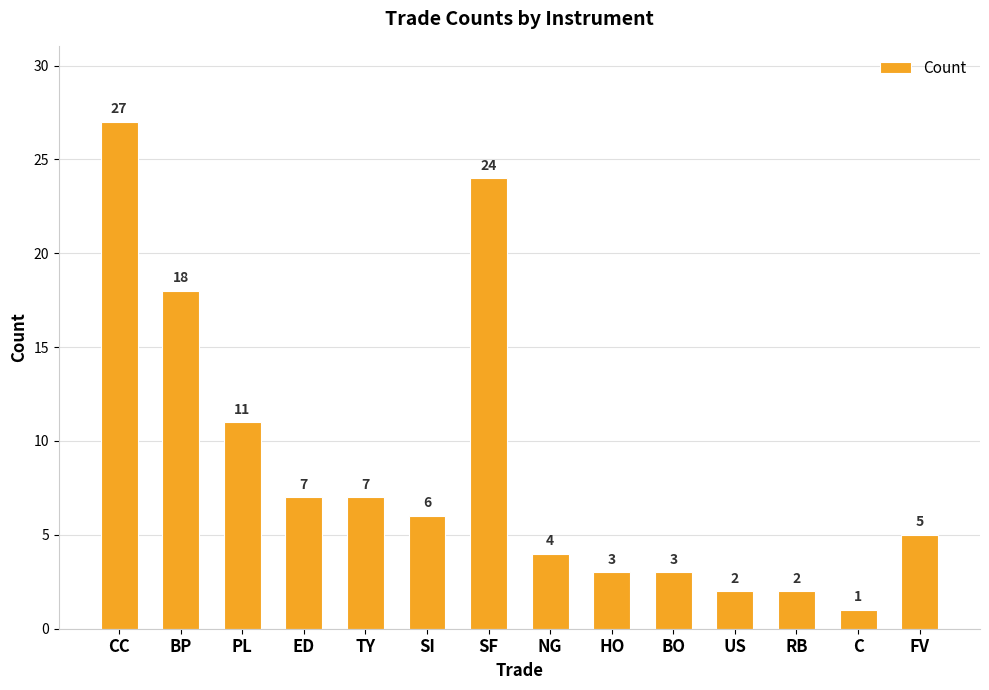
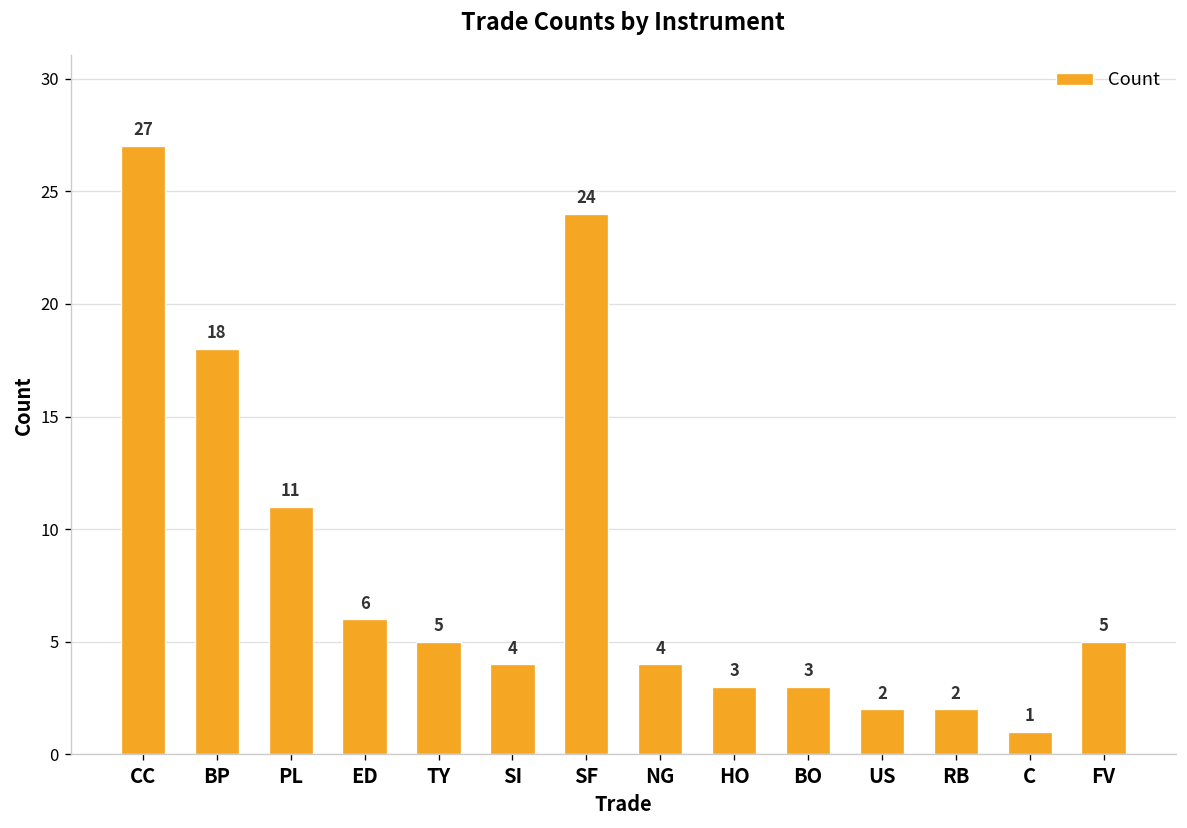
ED: 7 -> 6
TY: 7 -> 5
SI: 6 -> 4
